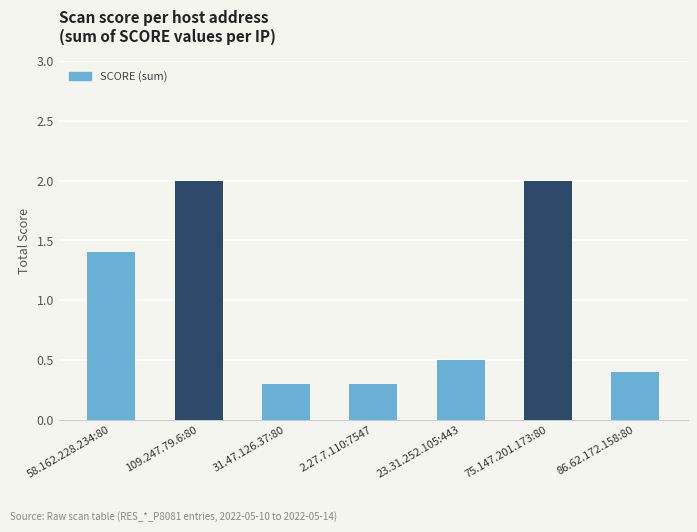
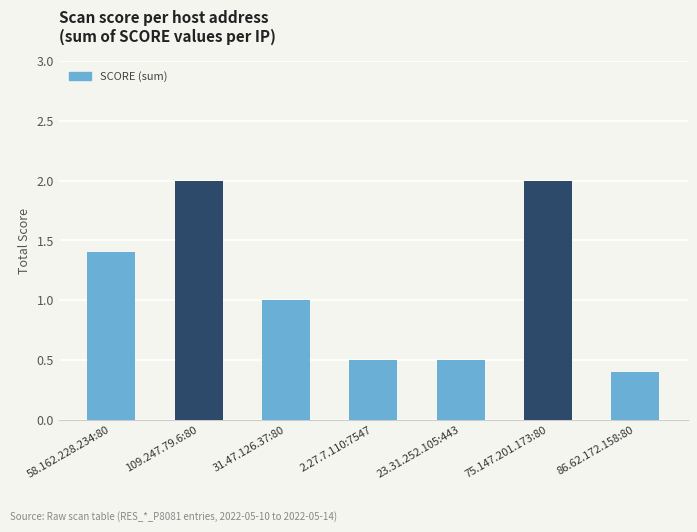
31.47.126.37:80: 0.3 -> 1.0
2.27.7.110:7547: 0.3 -> 0.5
